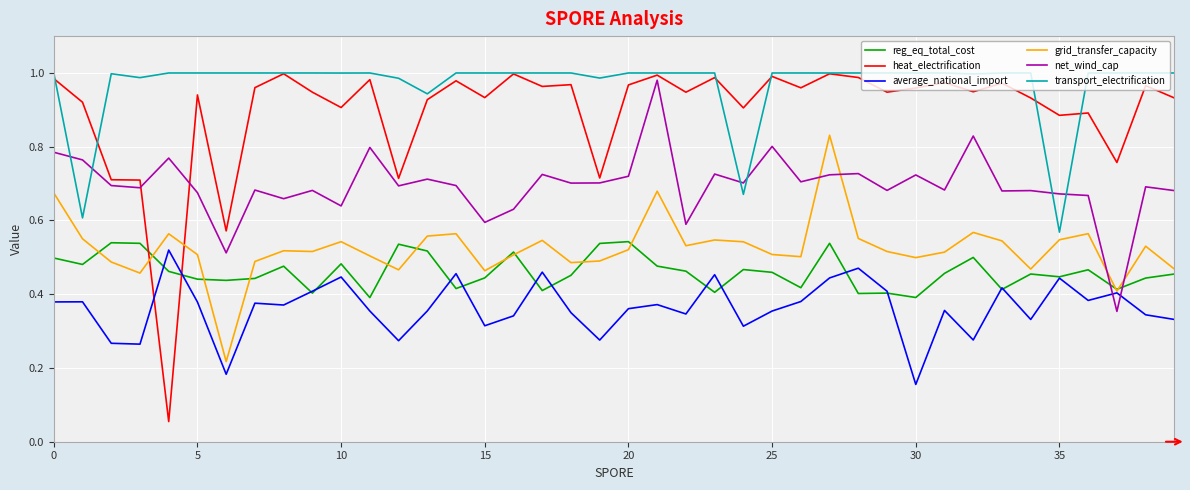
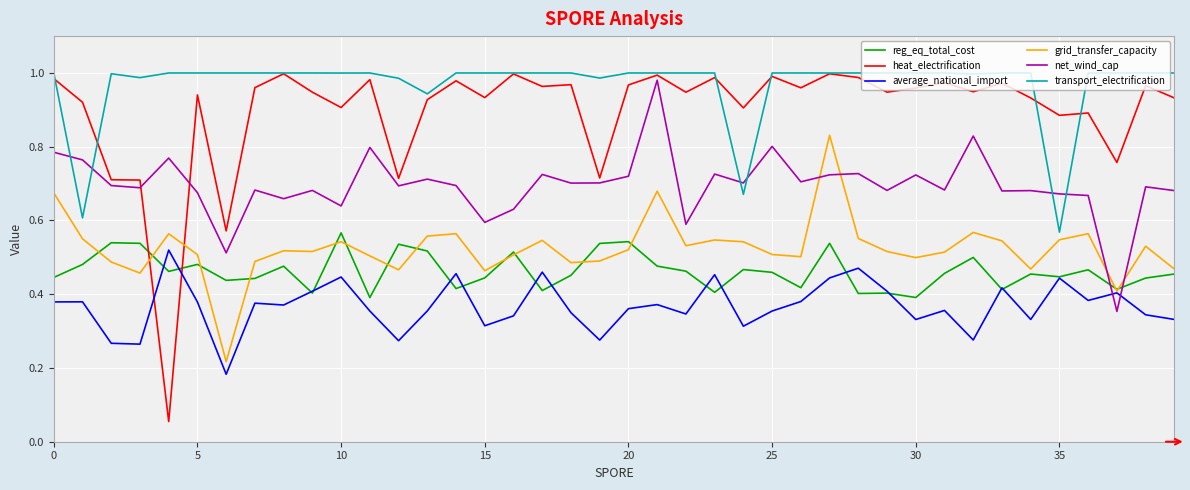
reg_eq_total_cost, 0: 0.50 -> 0.45
reg_eq_total_cost, 5: 0.44 -> 0.48
reg_eq_total_cost, 10: 0.48 -> 0.57
average_national_import, 30: 0.16 -> 0.33
